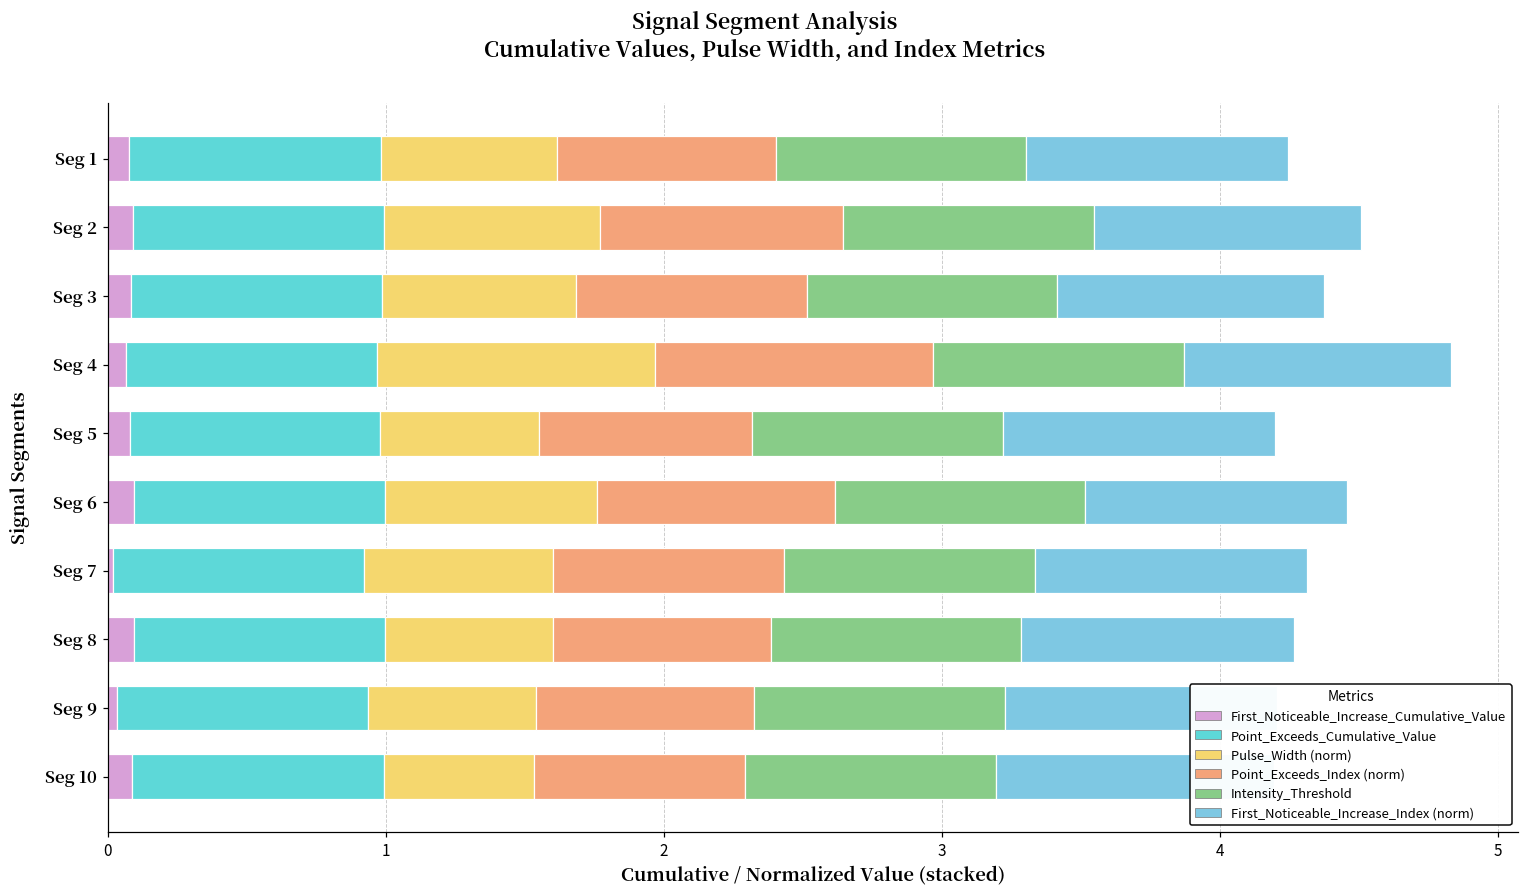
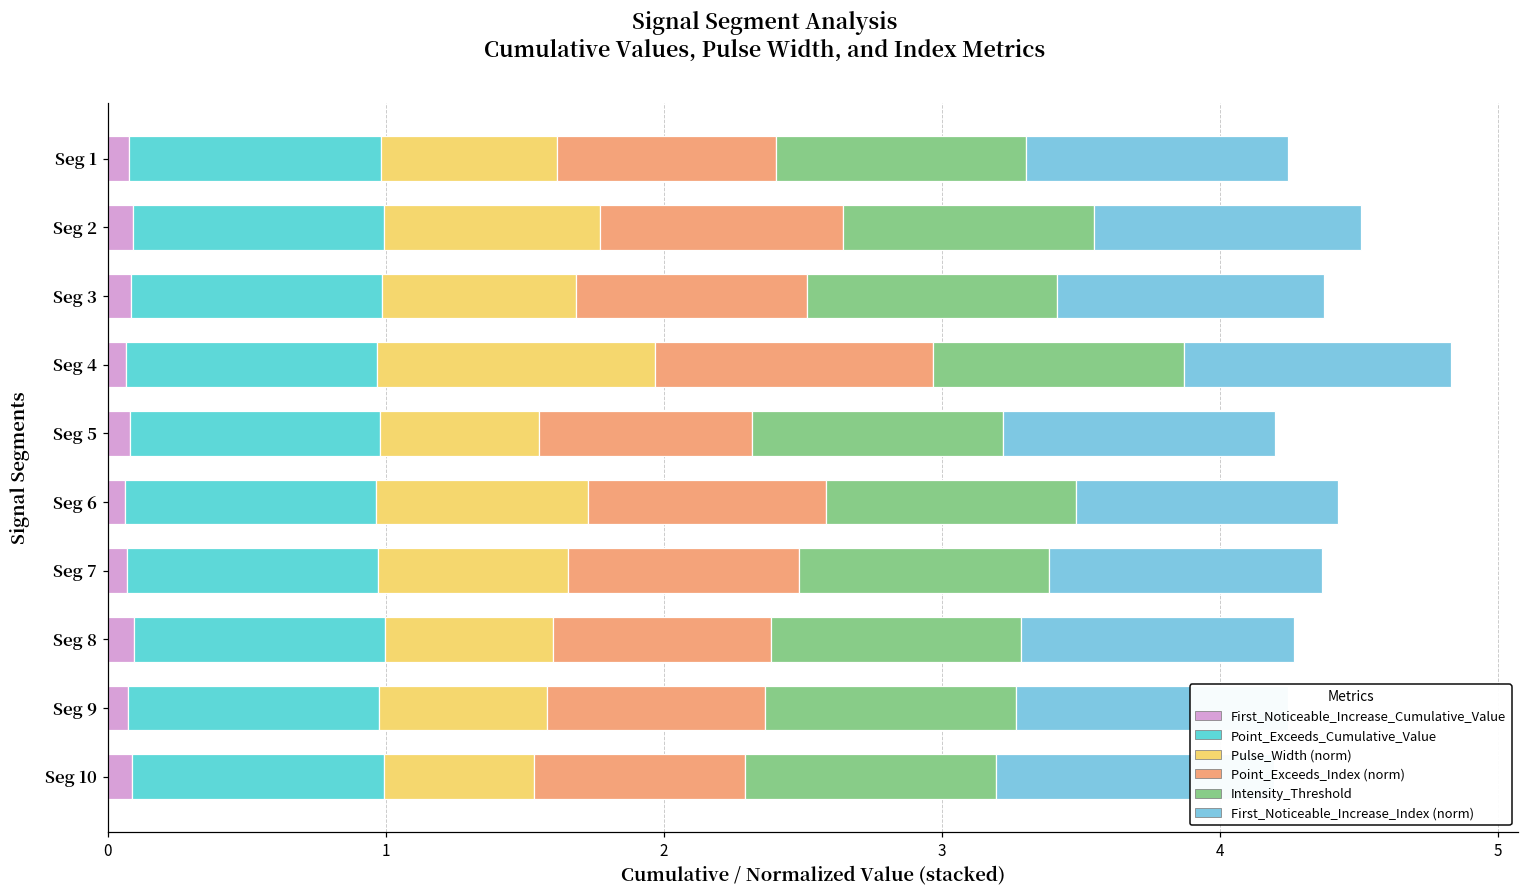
First_Noticeable_Increase_Cumulative_Value, Seg 6: 0.10 -> 0.06
First_Noticeable_Increase_Cumulative_Value, Seg 7: 0.02 -> 0.07
First_Noticeable_Increase_Cumulative_Value, Seg 9: 0.03 -> 0.07
